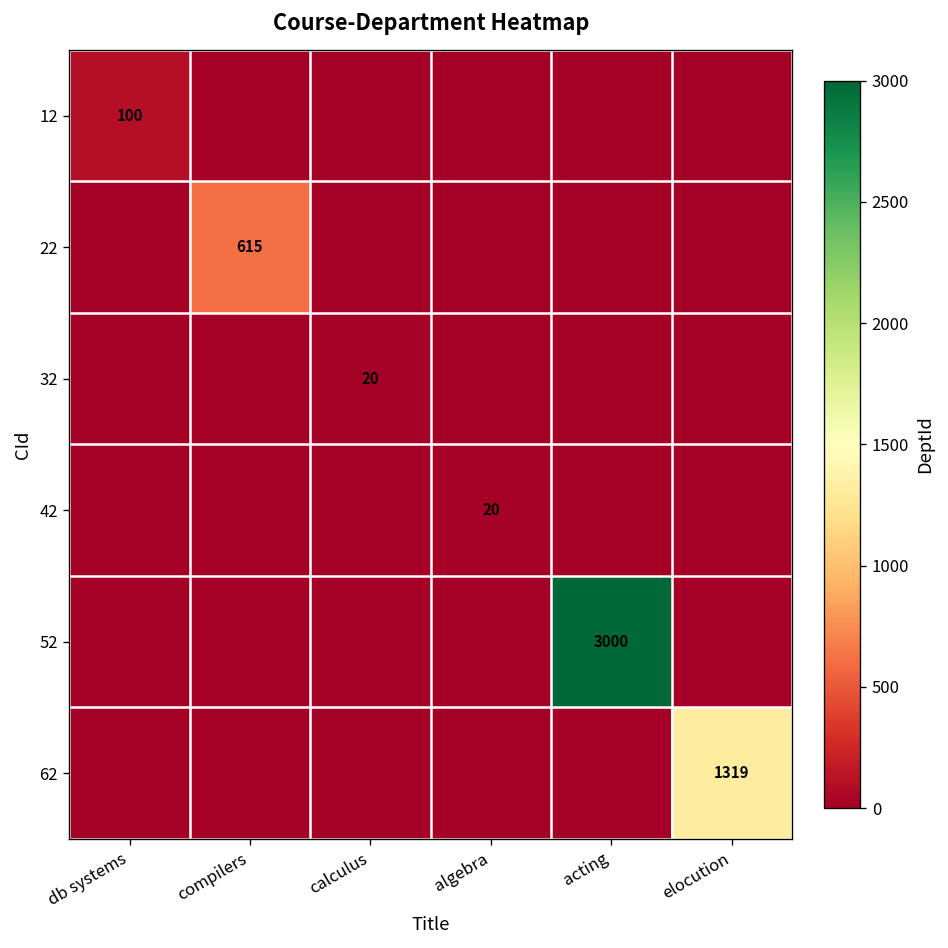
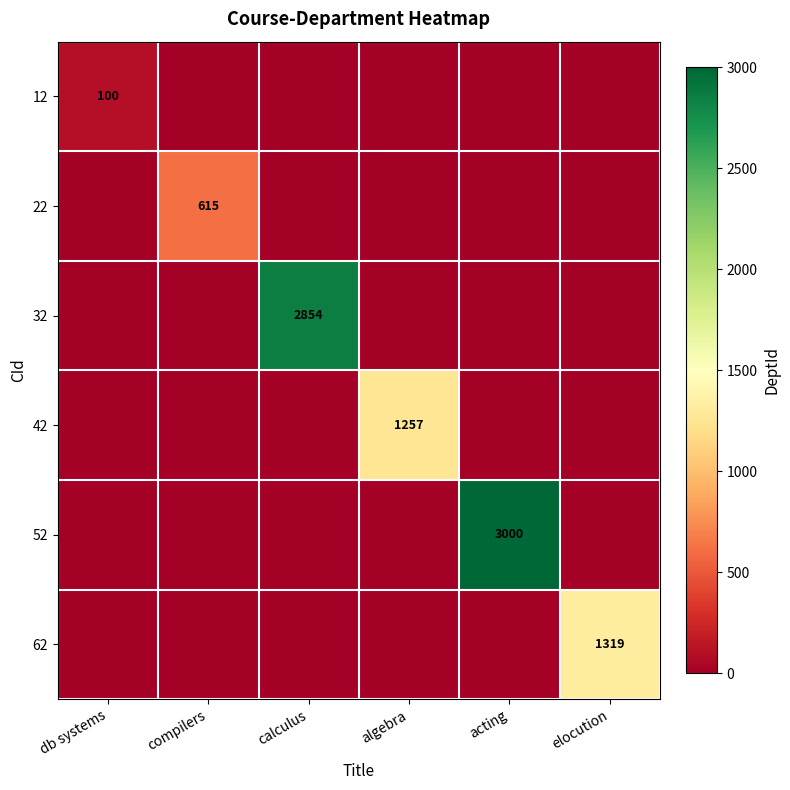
32, calculus: 20 -> 2854
42, algebra: 20 -> 1257
